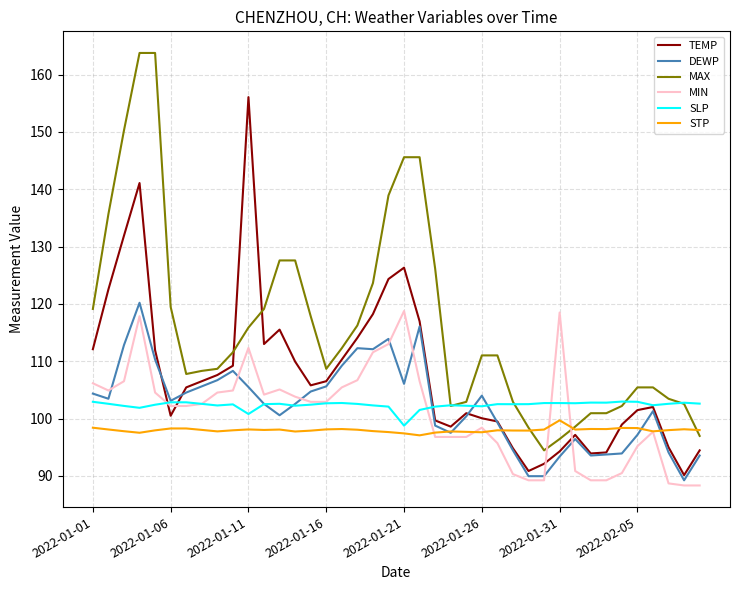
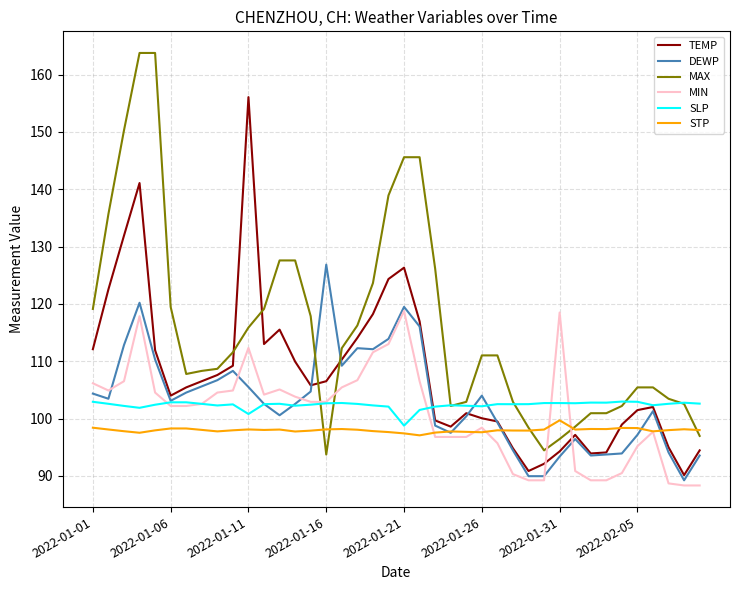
TEMP, 2022-01-06: 101 -> 104
DEWP, 2022-01-16: 106 -> 127
MAX, 2022-01-16: 109 -> 94
DEWP, 2022-01-21: 106 -> 119
